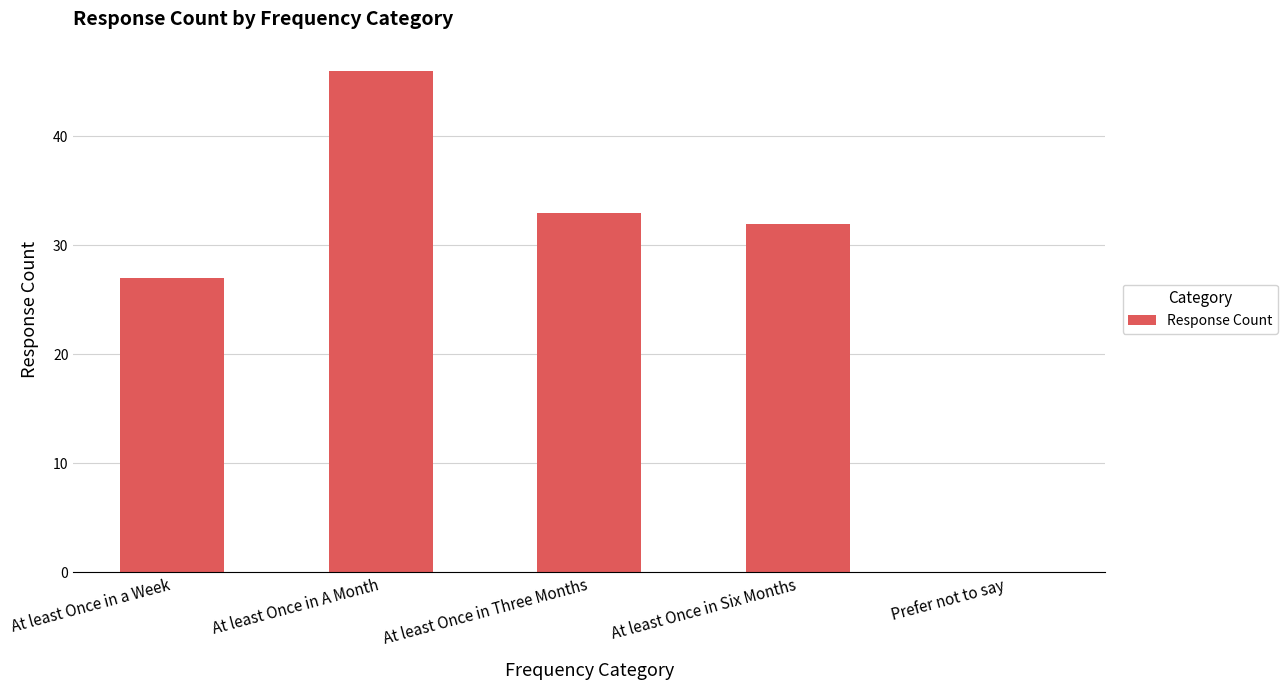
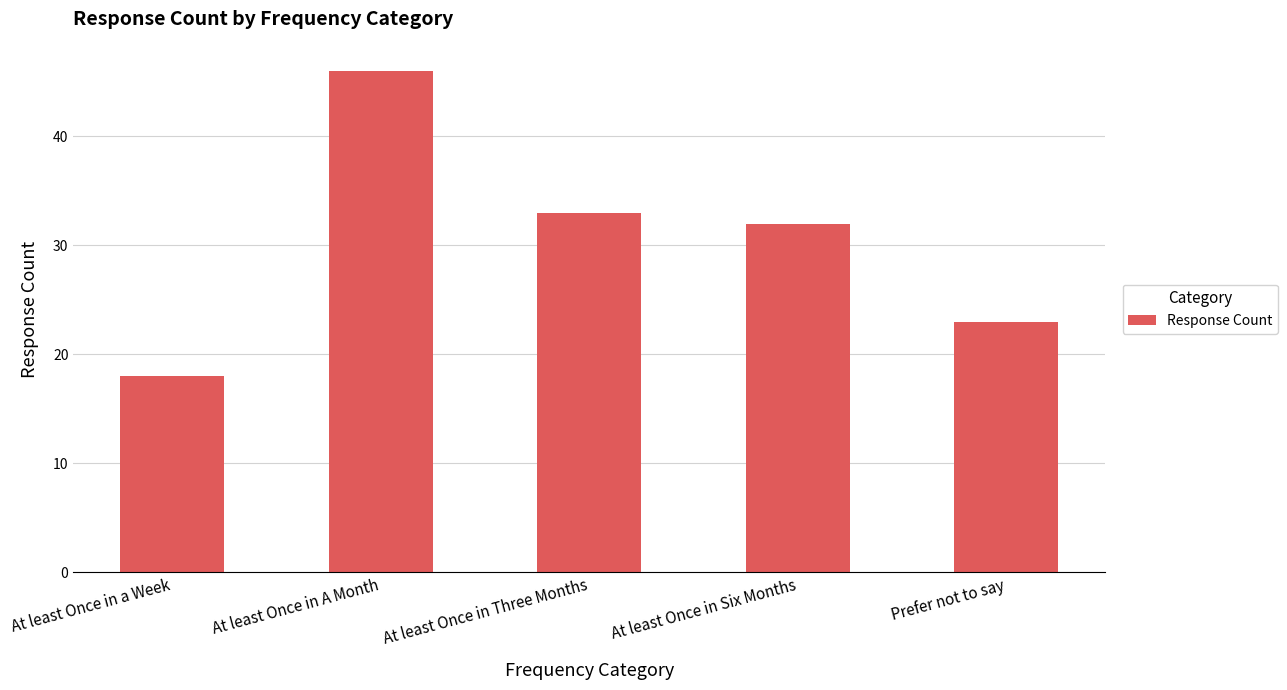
At least Once in a Week: 27 -> 18
Prefer not to say: 0 -> 23
